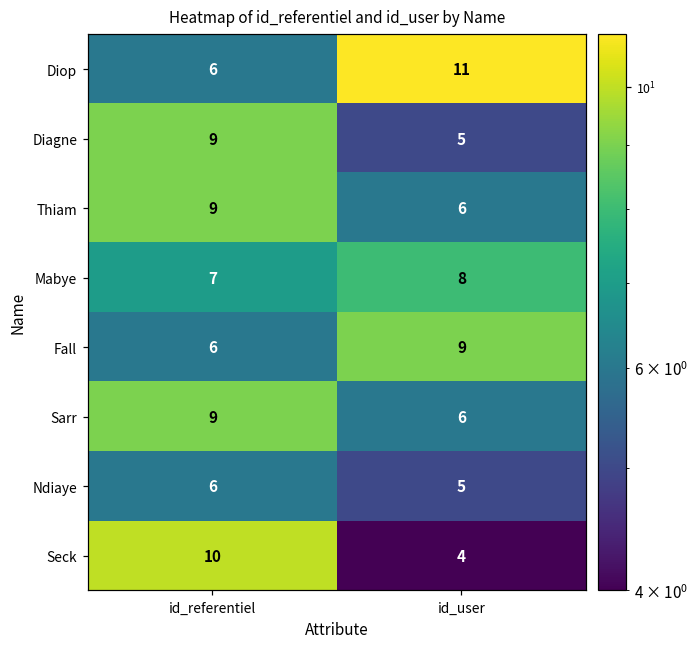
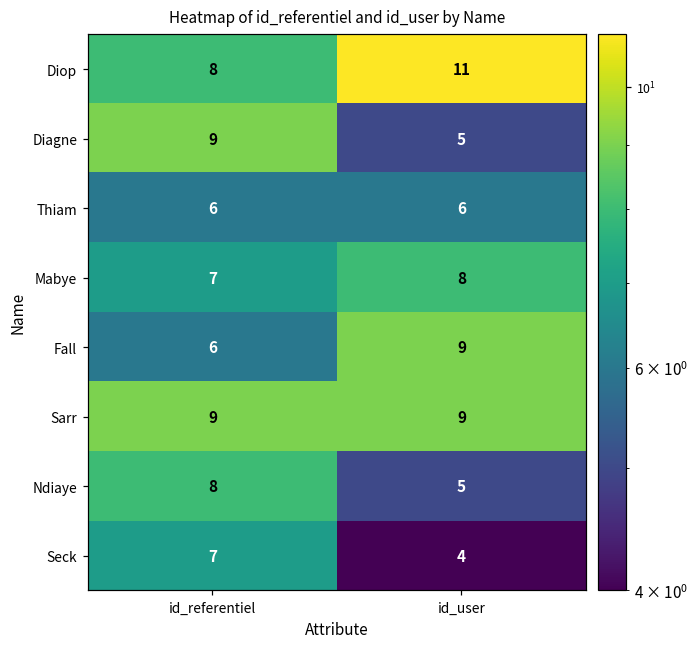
Diop, id_referentiel: 6 -> 8
Thiam, id_referentiel: 9 -> 6
Sarr, id_user: 6 -> 9
Ndiaye, id_referentiel: 6 -> 8
Seck, id_referentiel: 10 -> 7
